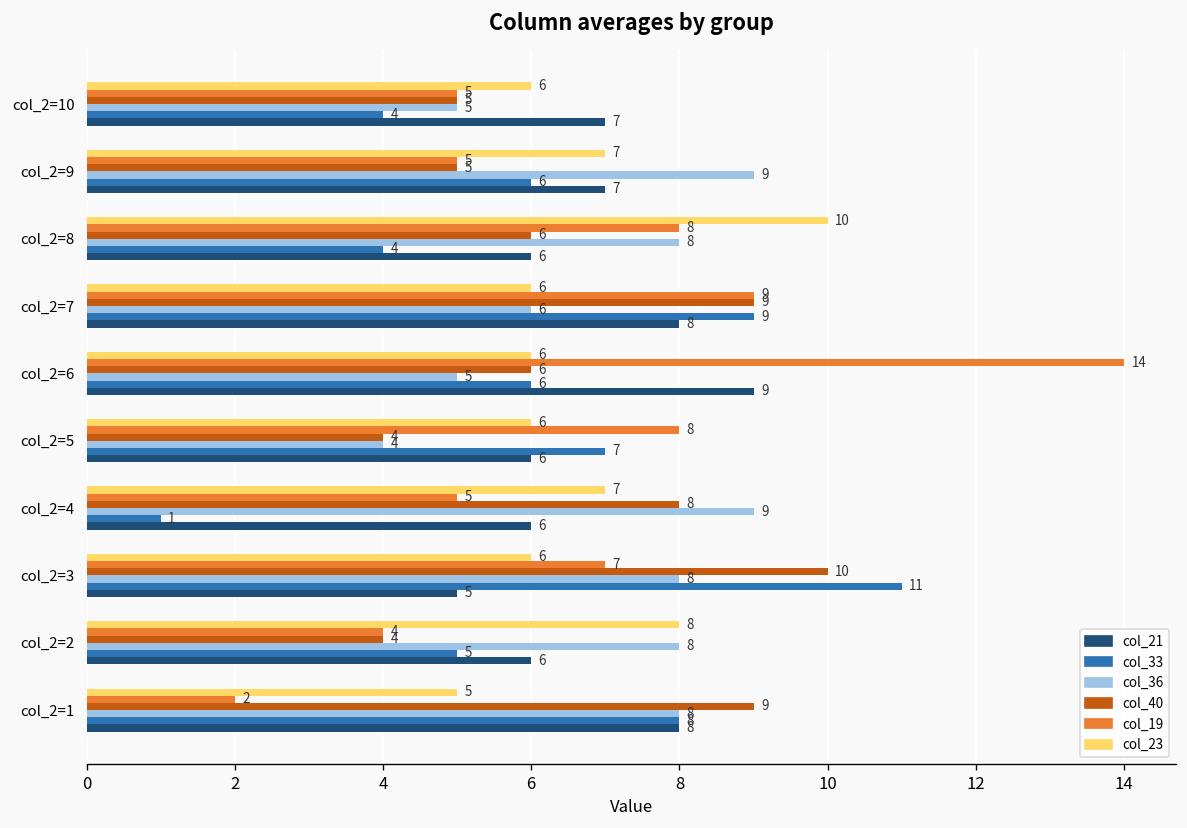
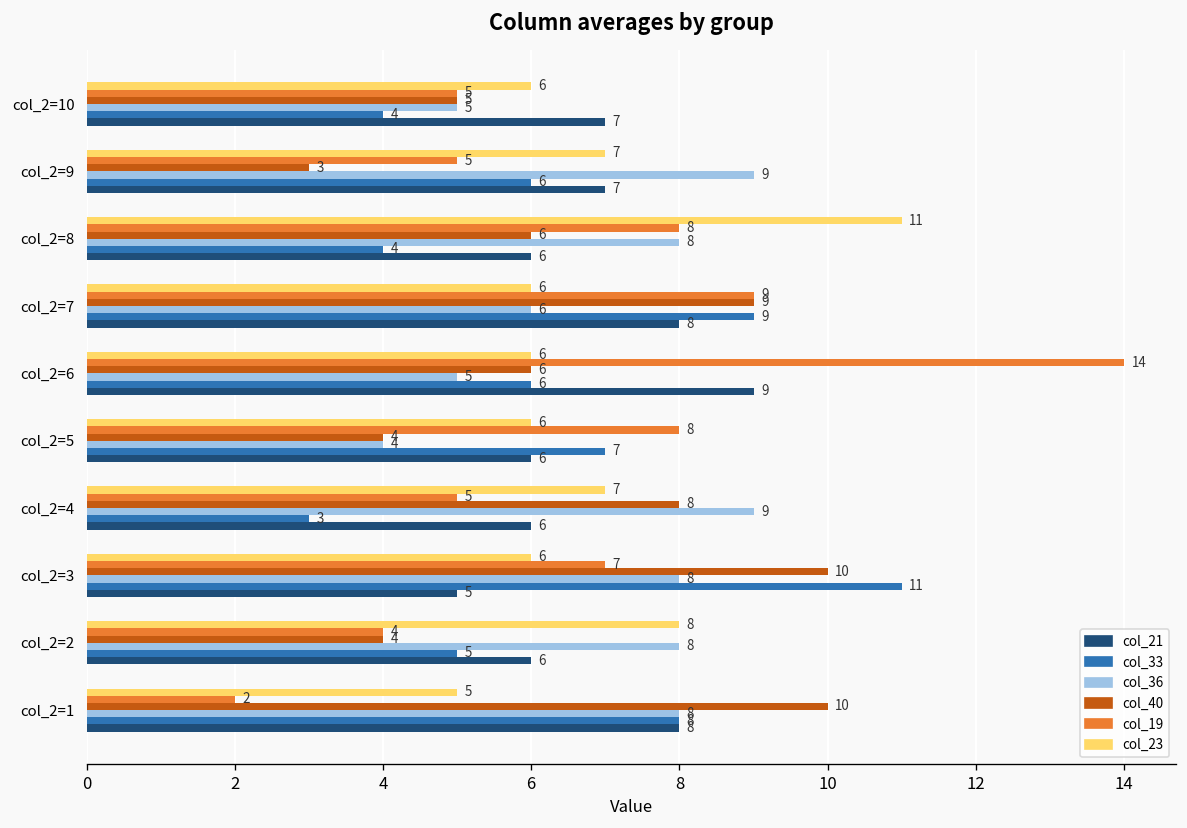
col_40, col_2=9: 5 -> 3
col_23, col_2=8: 10 -> 11
col_33, col_2=4: 1 -> 3
col_40, col_2=1: 9 -> 10
